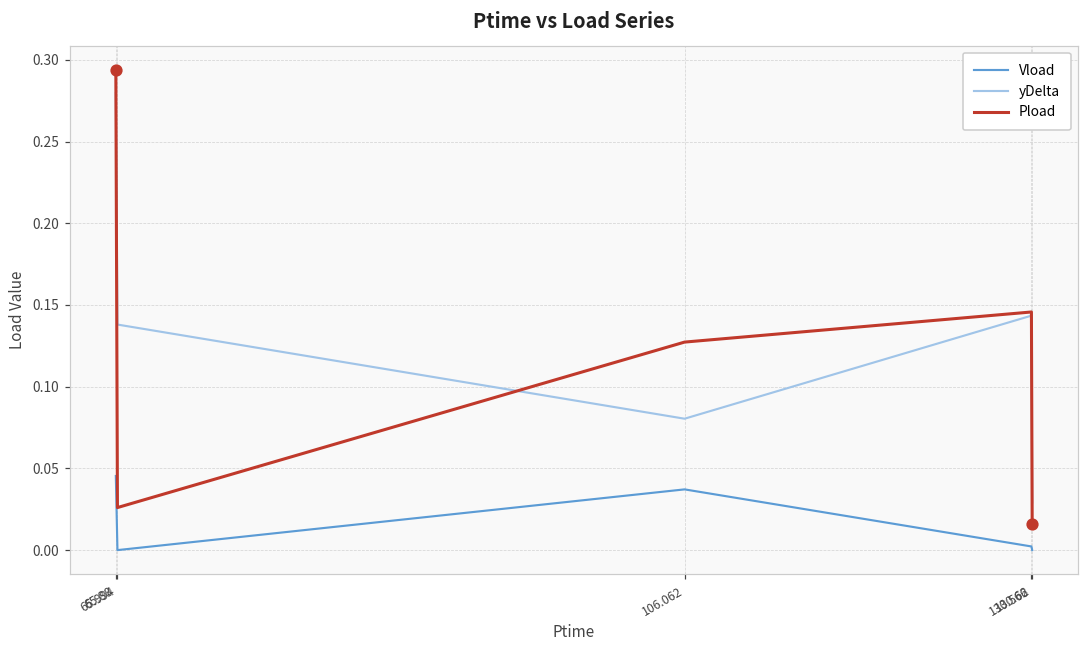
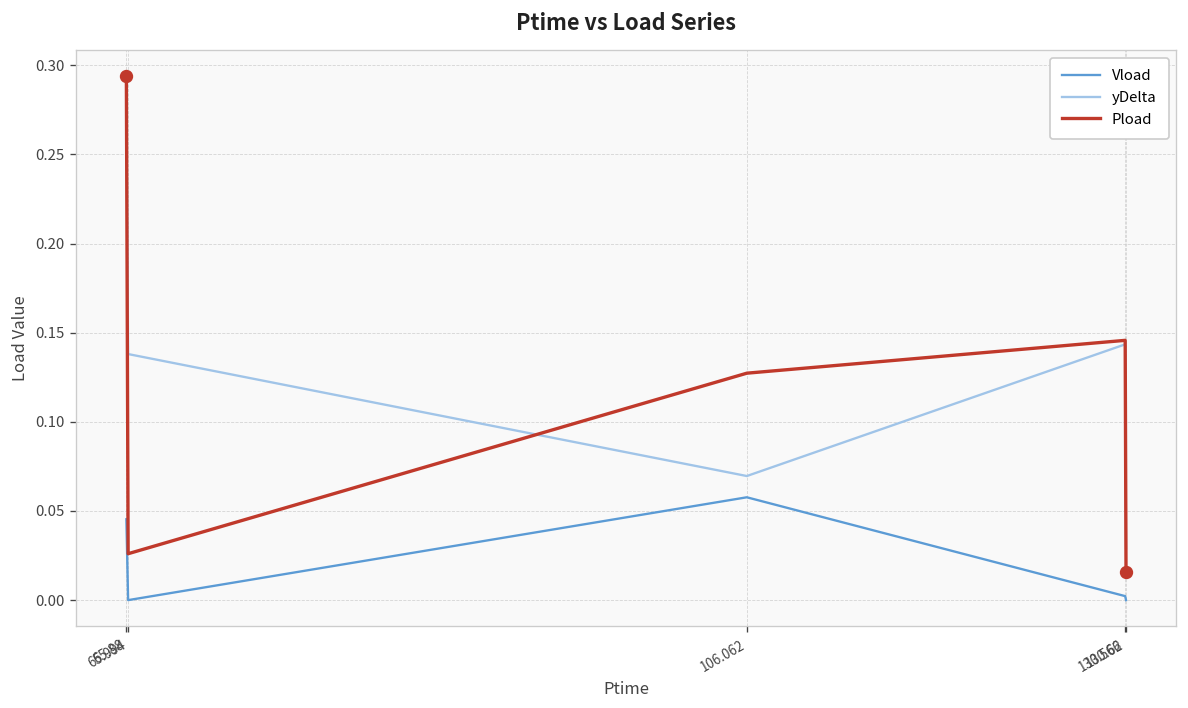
Vload, 106.062: 0.037 -> 0.058
yDelta, 106.062: 0.080 -> 0.070
